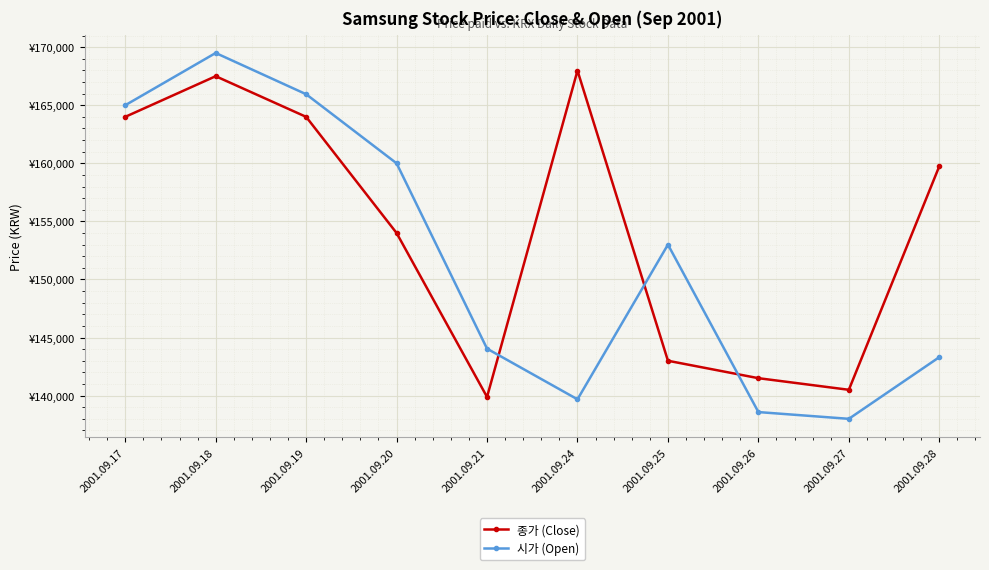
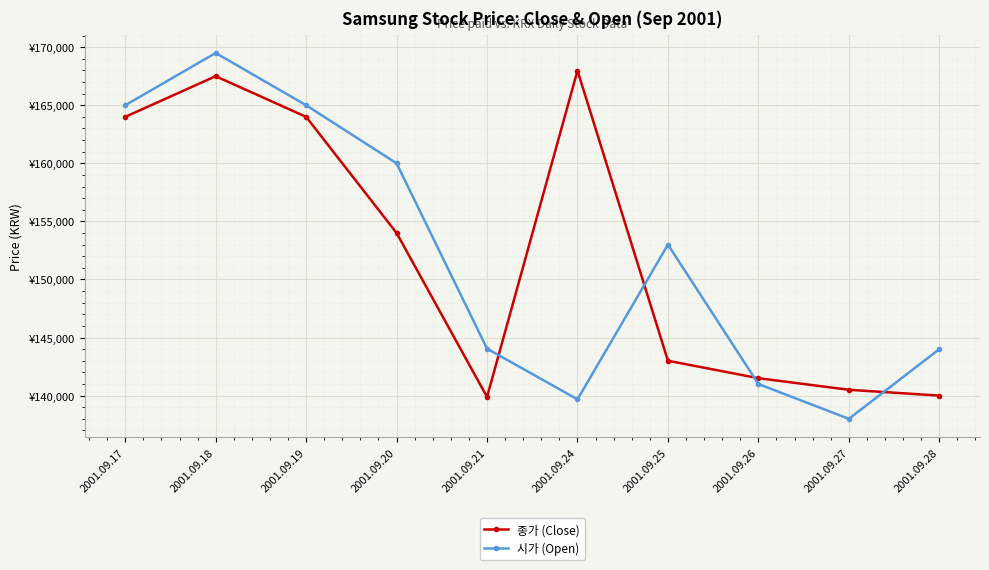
시가 (Open), 2001.09.19: ¥165,900 -> ¥165,000
시가 (Open), 2001.09.26: ¥138,600 -> ¥141,000
종가 (Close), 2001.09.28: ¥159,700 -> ¥140,000
시가 (Open), 2001.09.28: ¥143,300 -> ¥144,000
